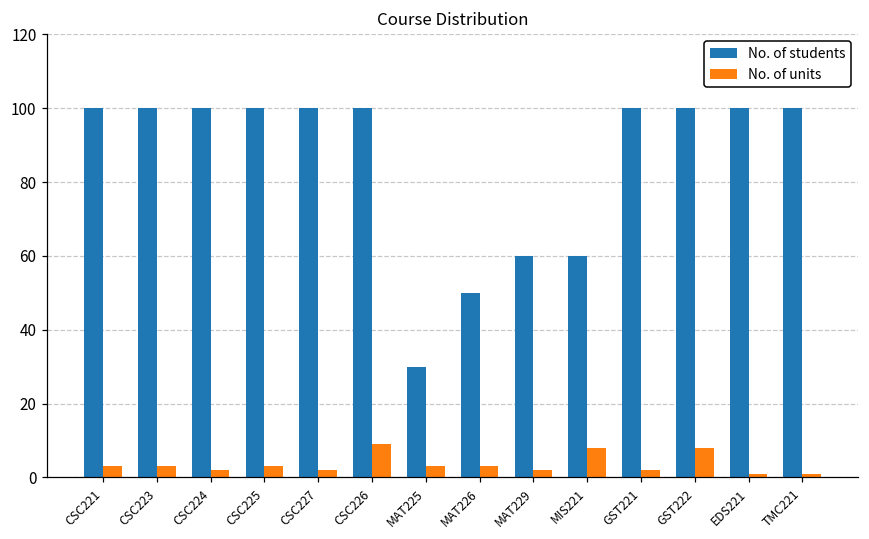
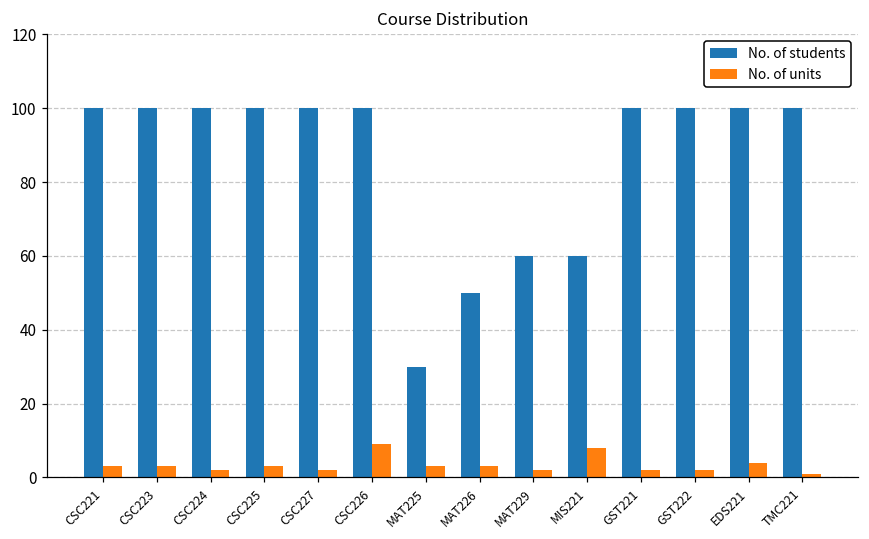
No. of units, GST222: 8 -> 2
No. of units, EDS221: 1 -> 4
